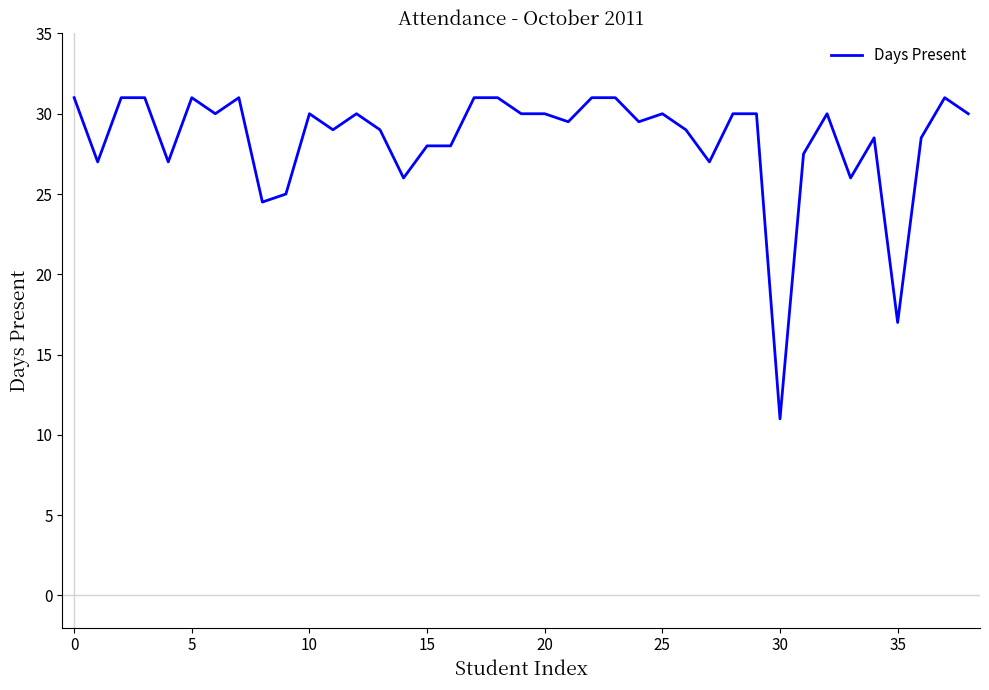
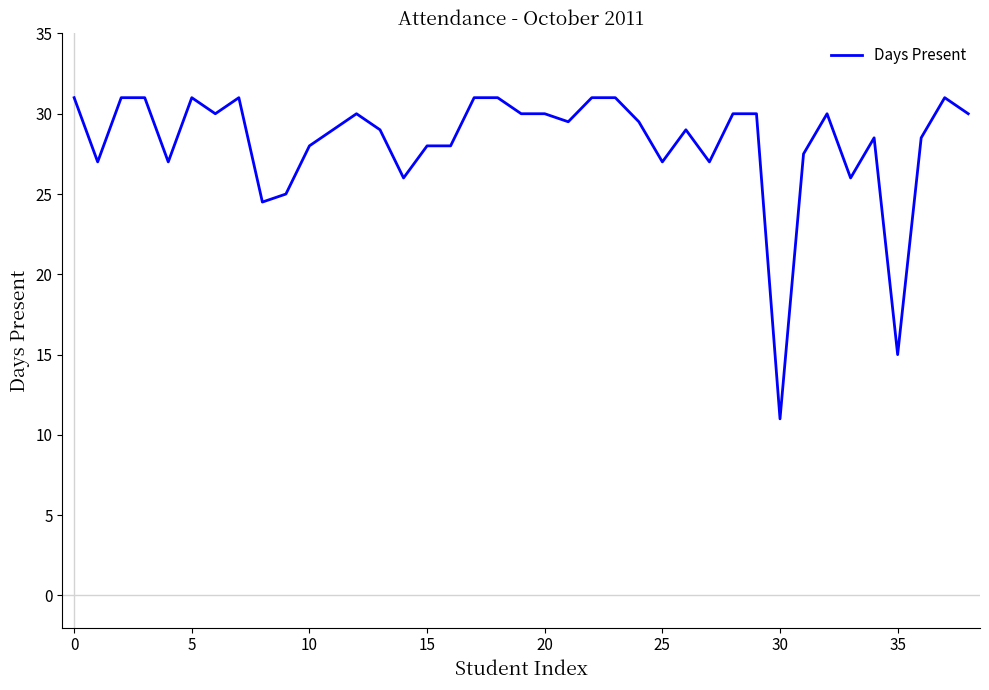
10: 30 -> 28
25: 30 -> 27
35: 17 -> 15
